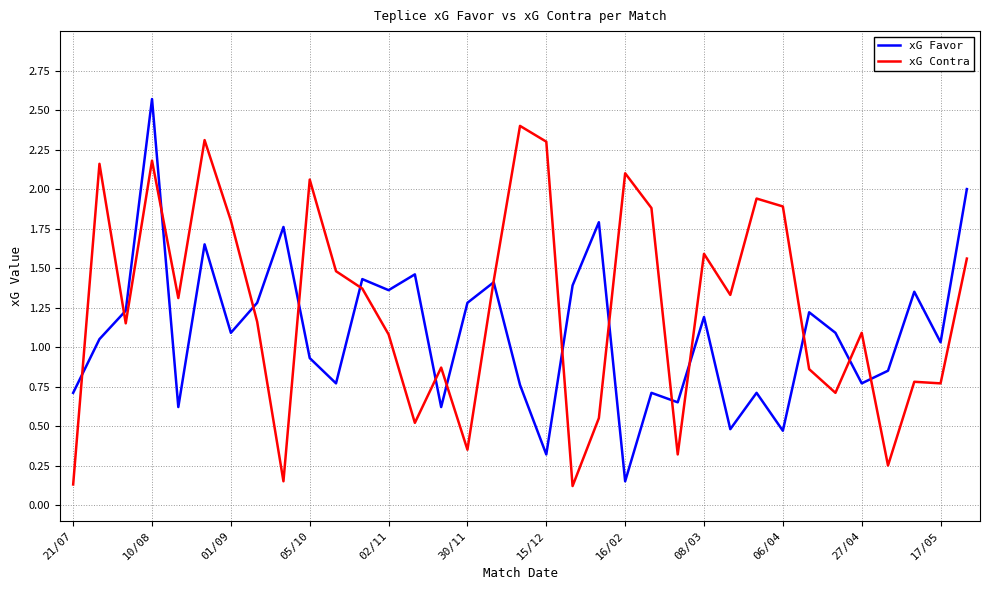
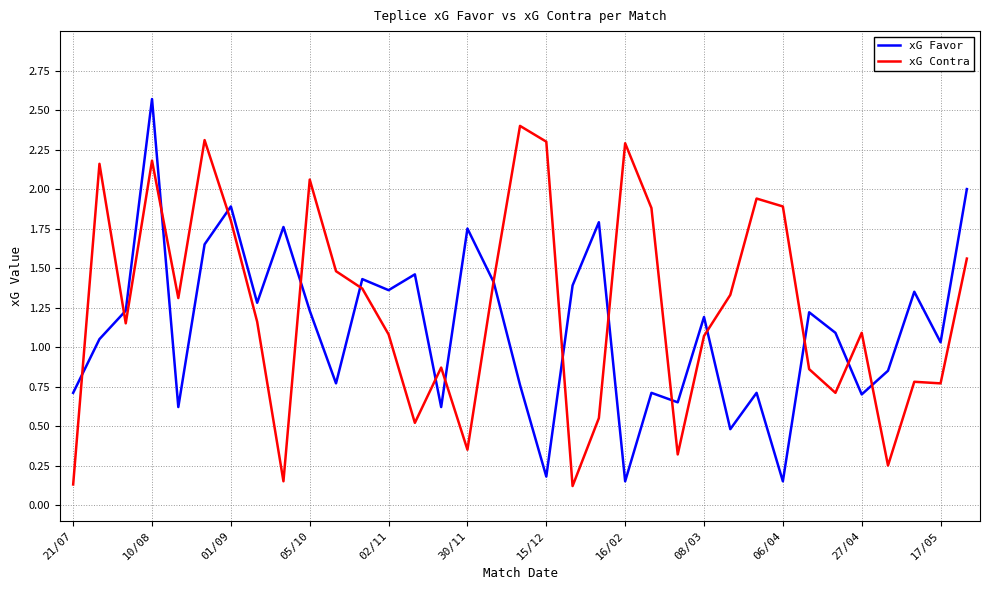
xG Favor, 01/09: 1.09 -> 1.89
xG Favor, 05/10: 0.93 -> 1.23
xG Favor, 30/11: 1.28 -> 1.75
xG Favor, 15/12: 0.32 -> 0.18
xG Contra, 16/02: 2.10 -> 2.29
xG Contra, 08/03: 1.59 -> 1.07
xG Favor, 06/04: 0.47 -> 0.15
xG Favor, 27/04: 0.77 -> 0.70
